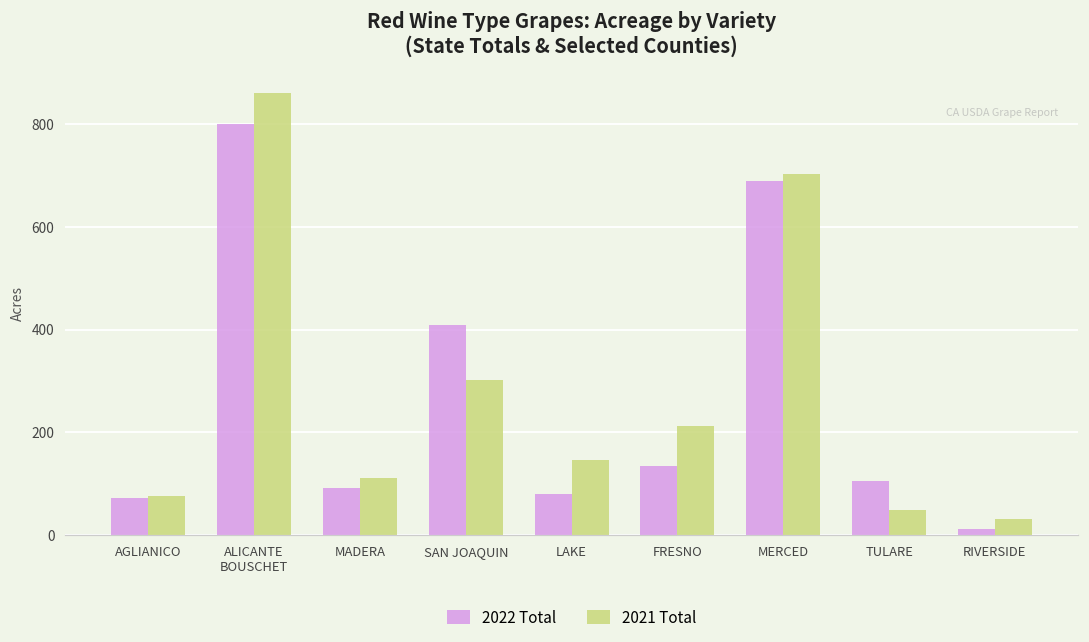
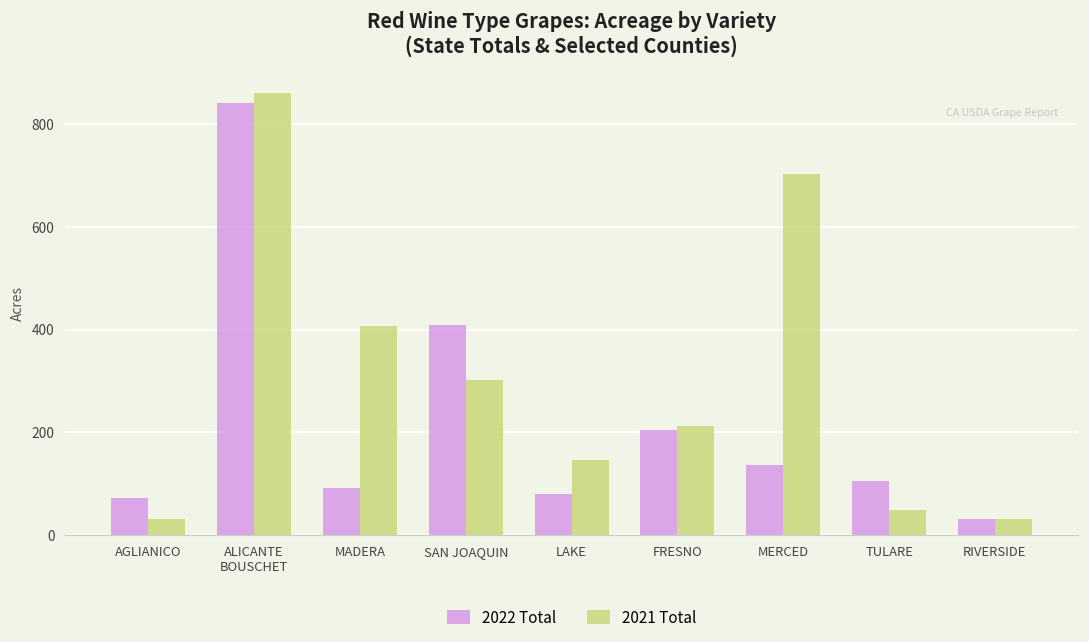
2021 Total, AGLIANICO: 80 -> 30
2022 Total, ALICANTE BOUSCHET: 800 -> 840
2021 Total, MADERA: 110 -> 410
2022 Total, FRESNO: 140 -> 210
2022 Total, MERCED: 690 -> 140
2022 Total, RIVERSIDE: 10 -> 30
